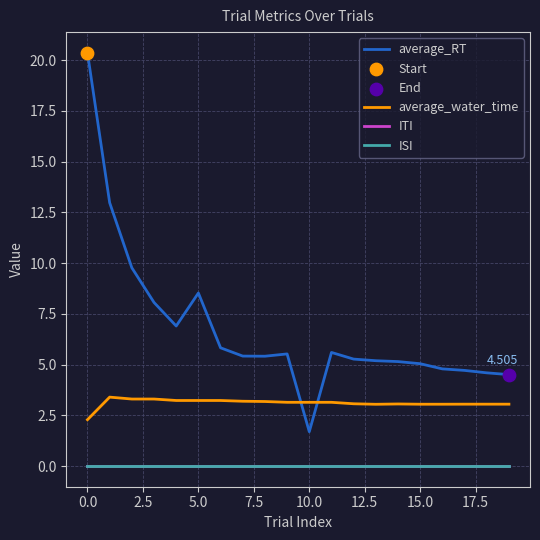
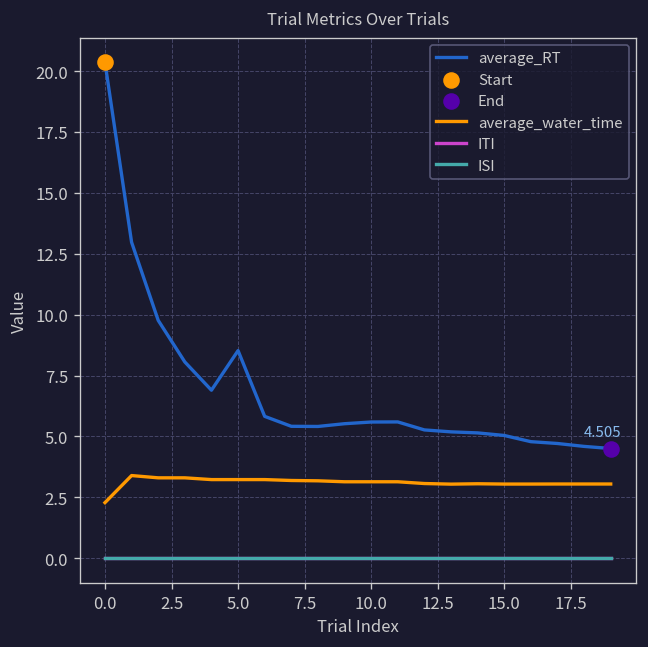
average_RT, 10.0: 1.7 -> 5.6
